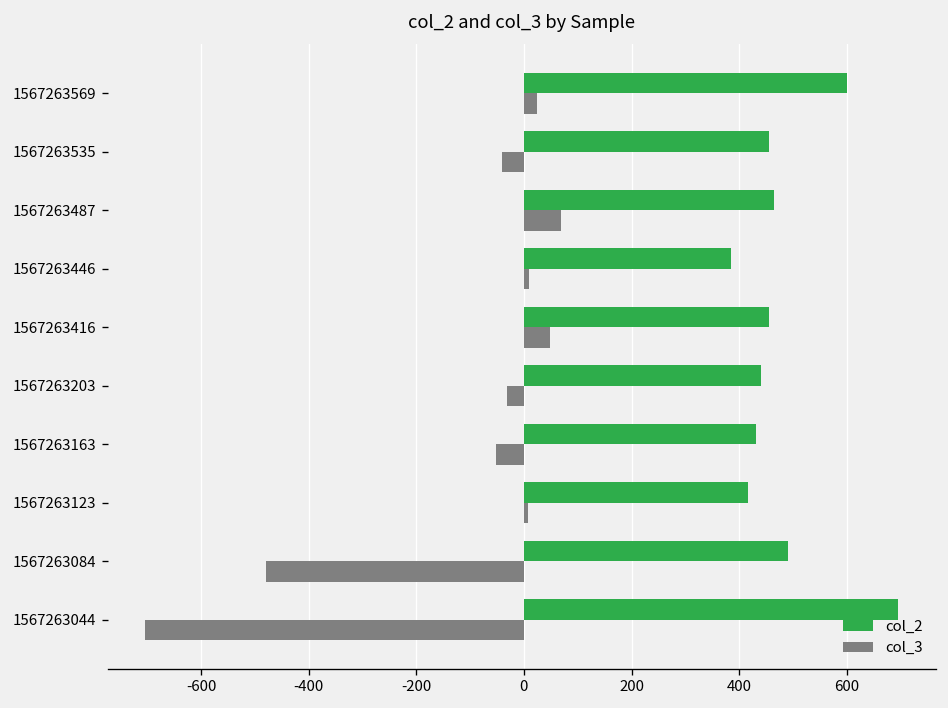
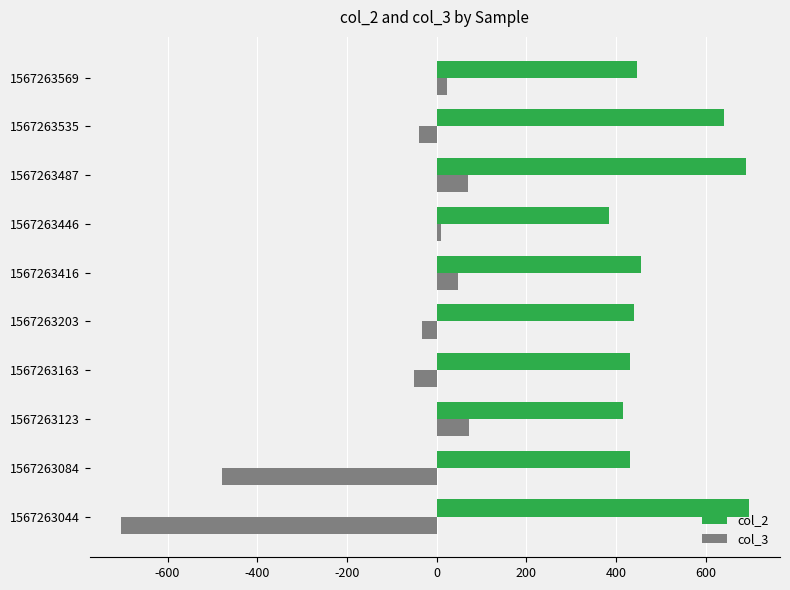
col_2, 1567263569: 600 -> 450
col_2, 1567263535: 460 -> 640
col_2, 1567263487: 460 -> 690
col_3, 1567263123: 10 -> 70
col_2, 1567263084: 490 -> 430
